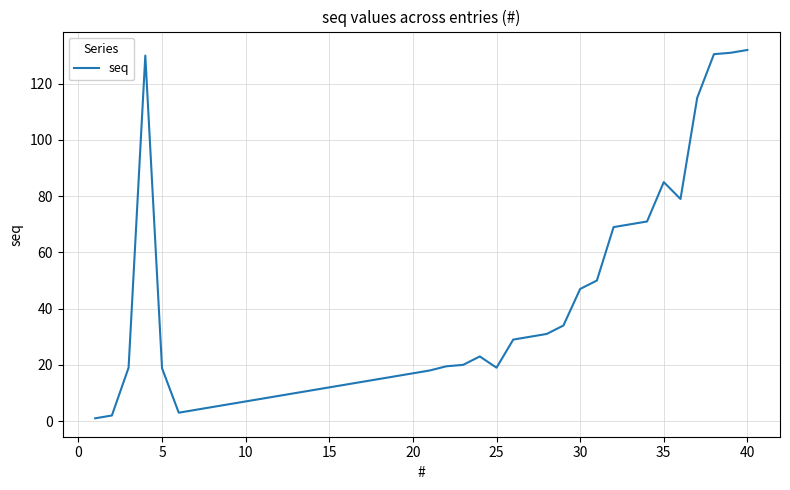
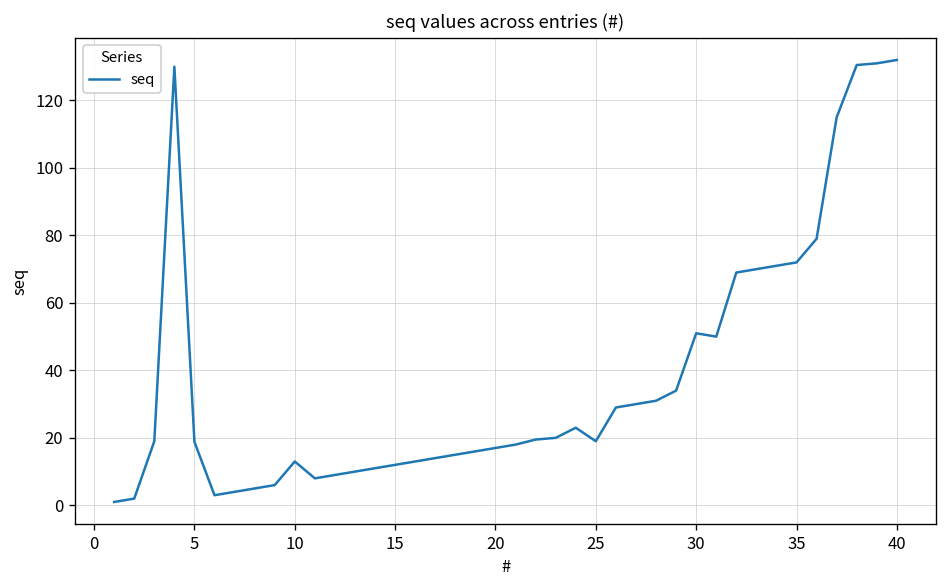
10: 7 -> 13
30: 47 -> 51
35: 85 -> 72
